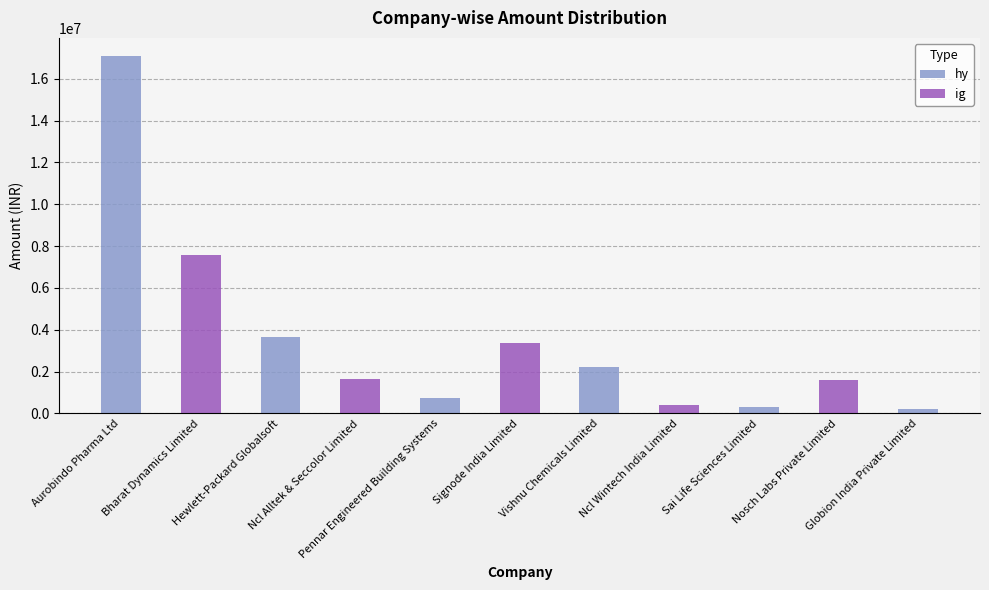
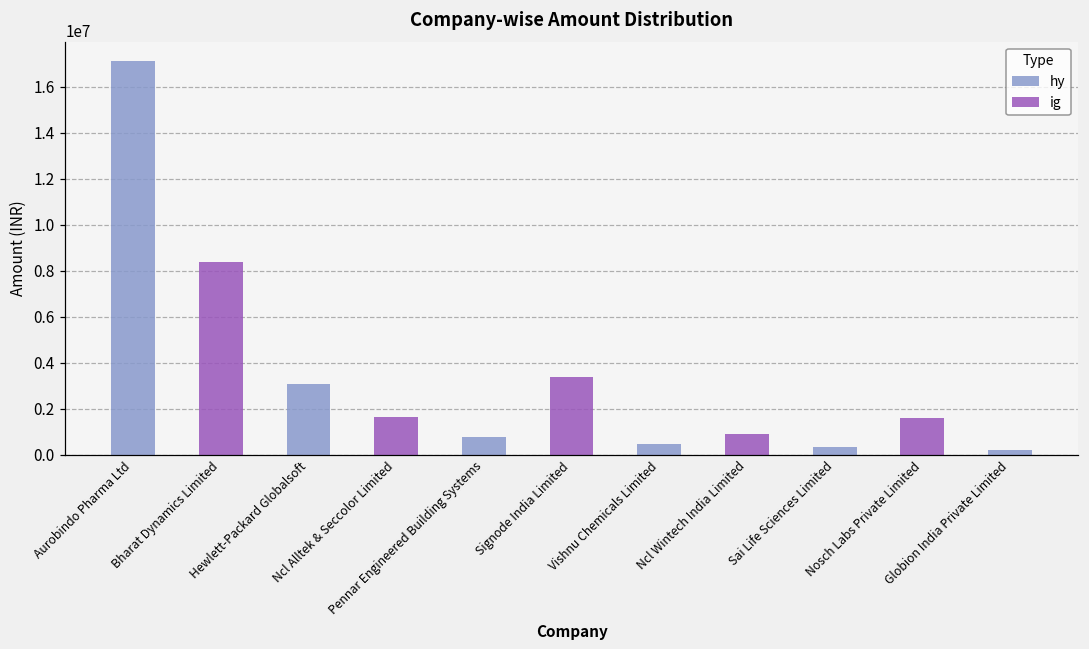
ig, Bharat Dynamics Limited: 7600000 -> 8400000
hy, Hewlett-Packard Globalsoft: 3600000 -> 3100000
hy, Vishnu Chemicals Limited: 2200000 -> 500000
ig, Ncl Wintech India Limited: 400000 -> 900000
